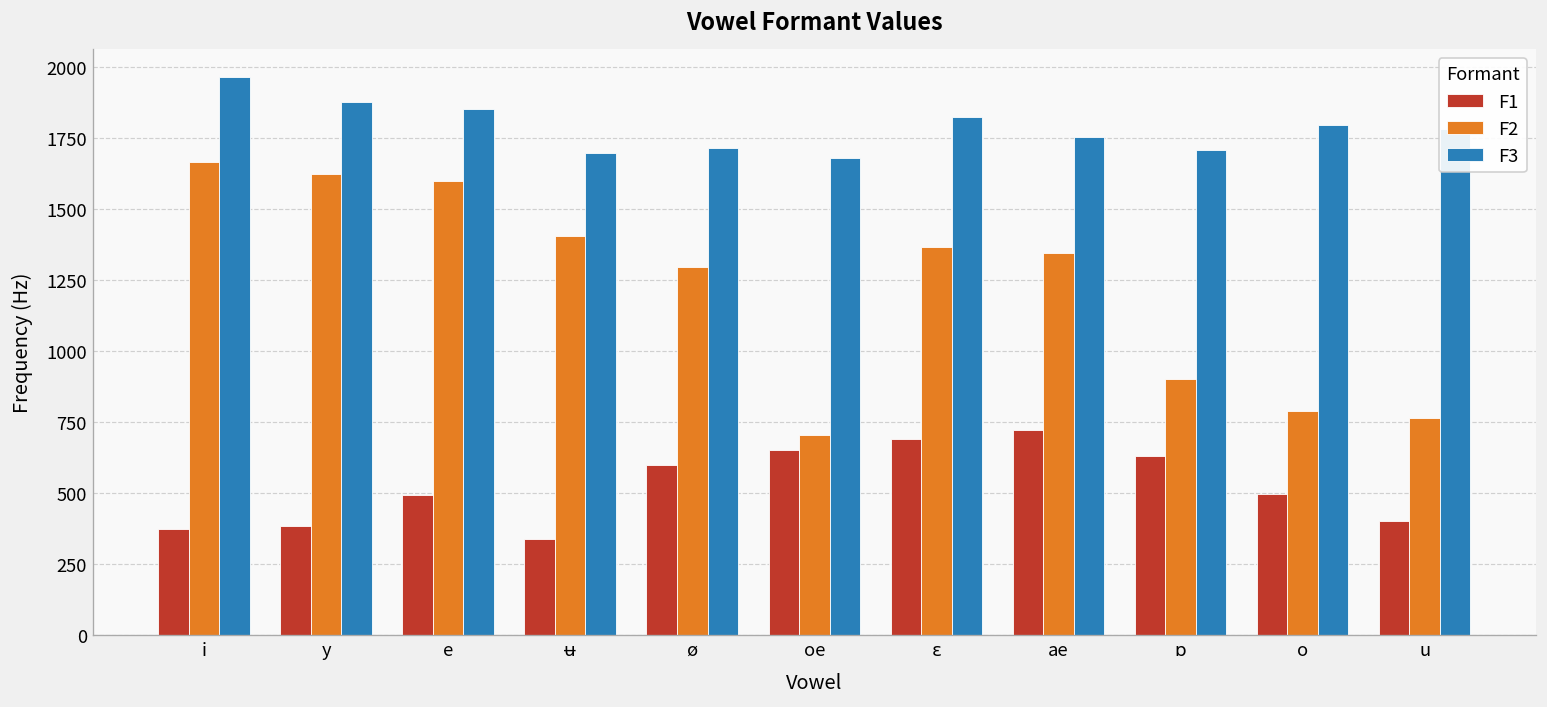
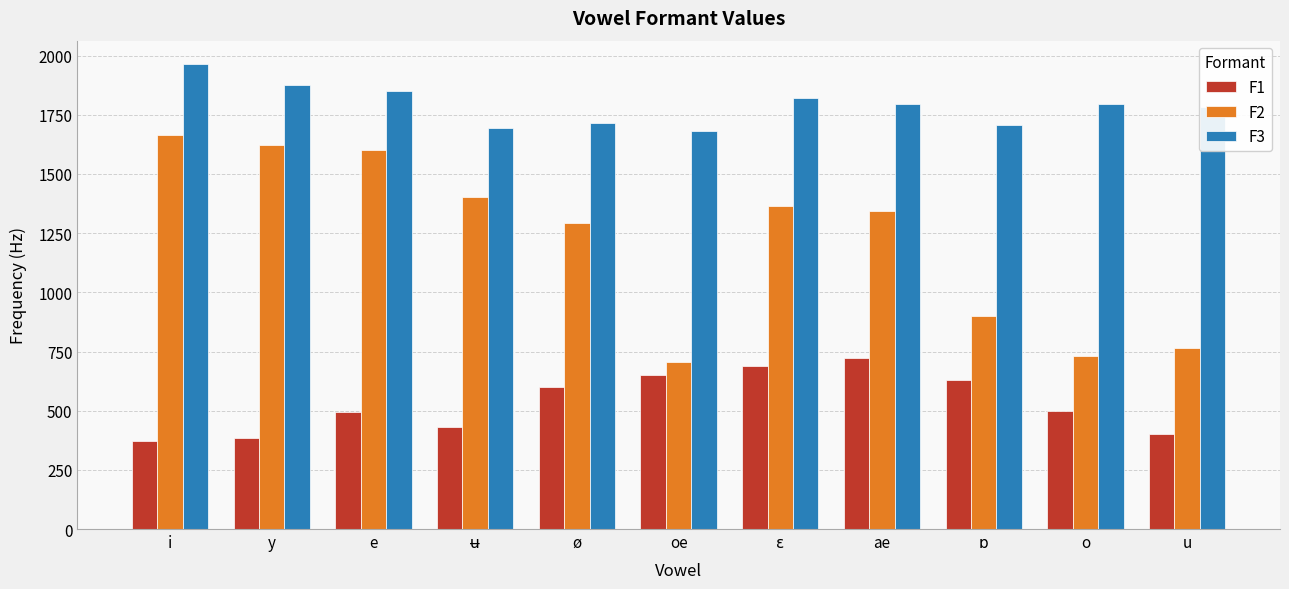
F1, ʉ: 340 -> 430
F3, ae: 1750 -> 1800
F2, o: 790 -> 730
